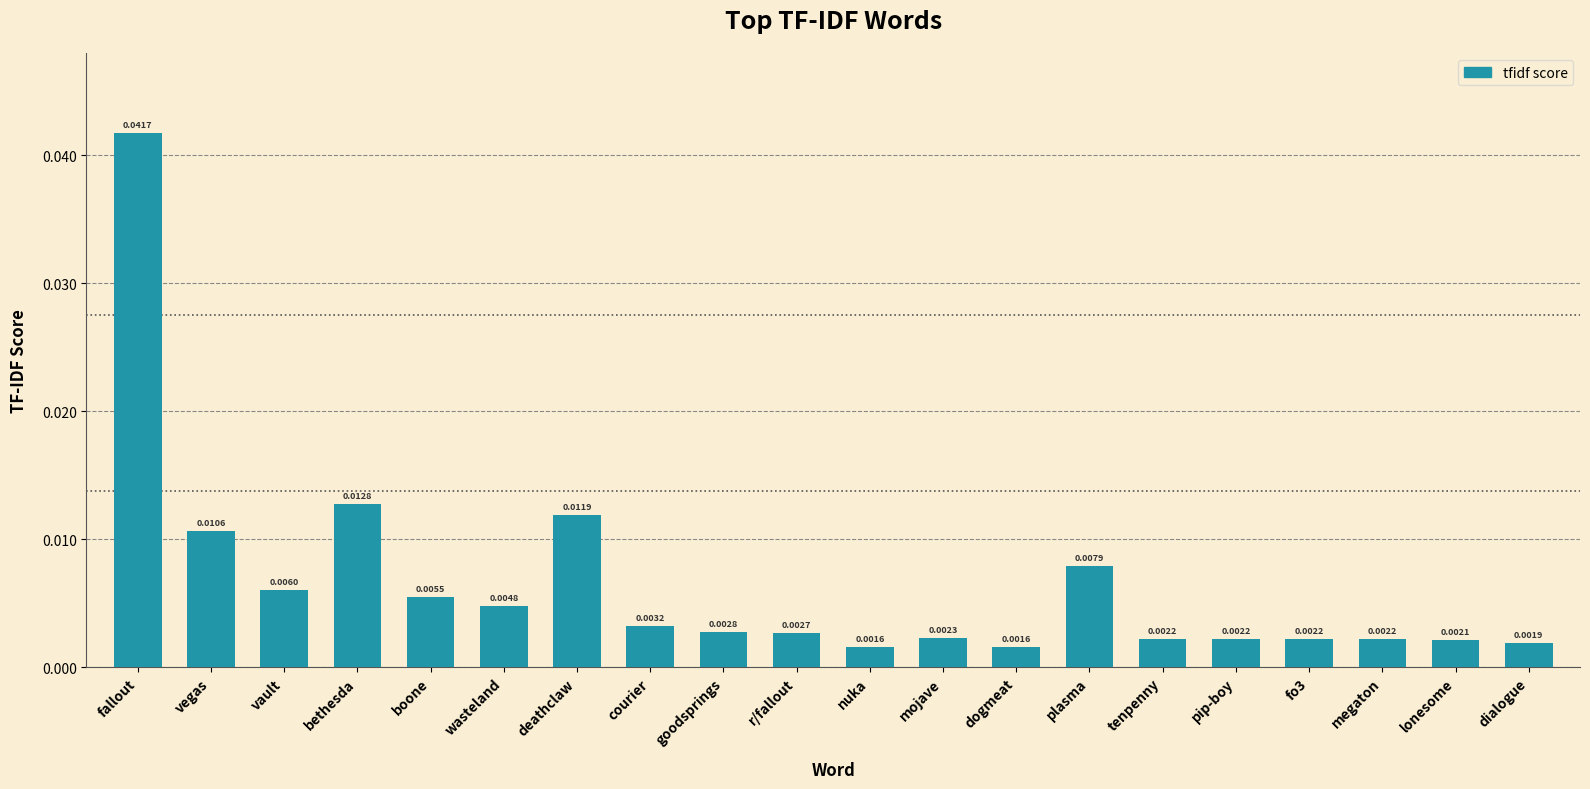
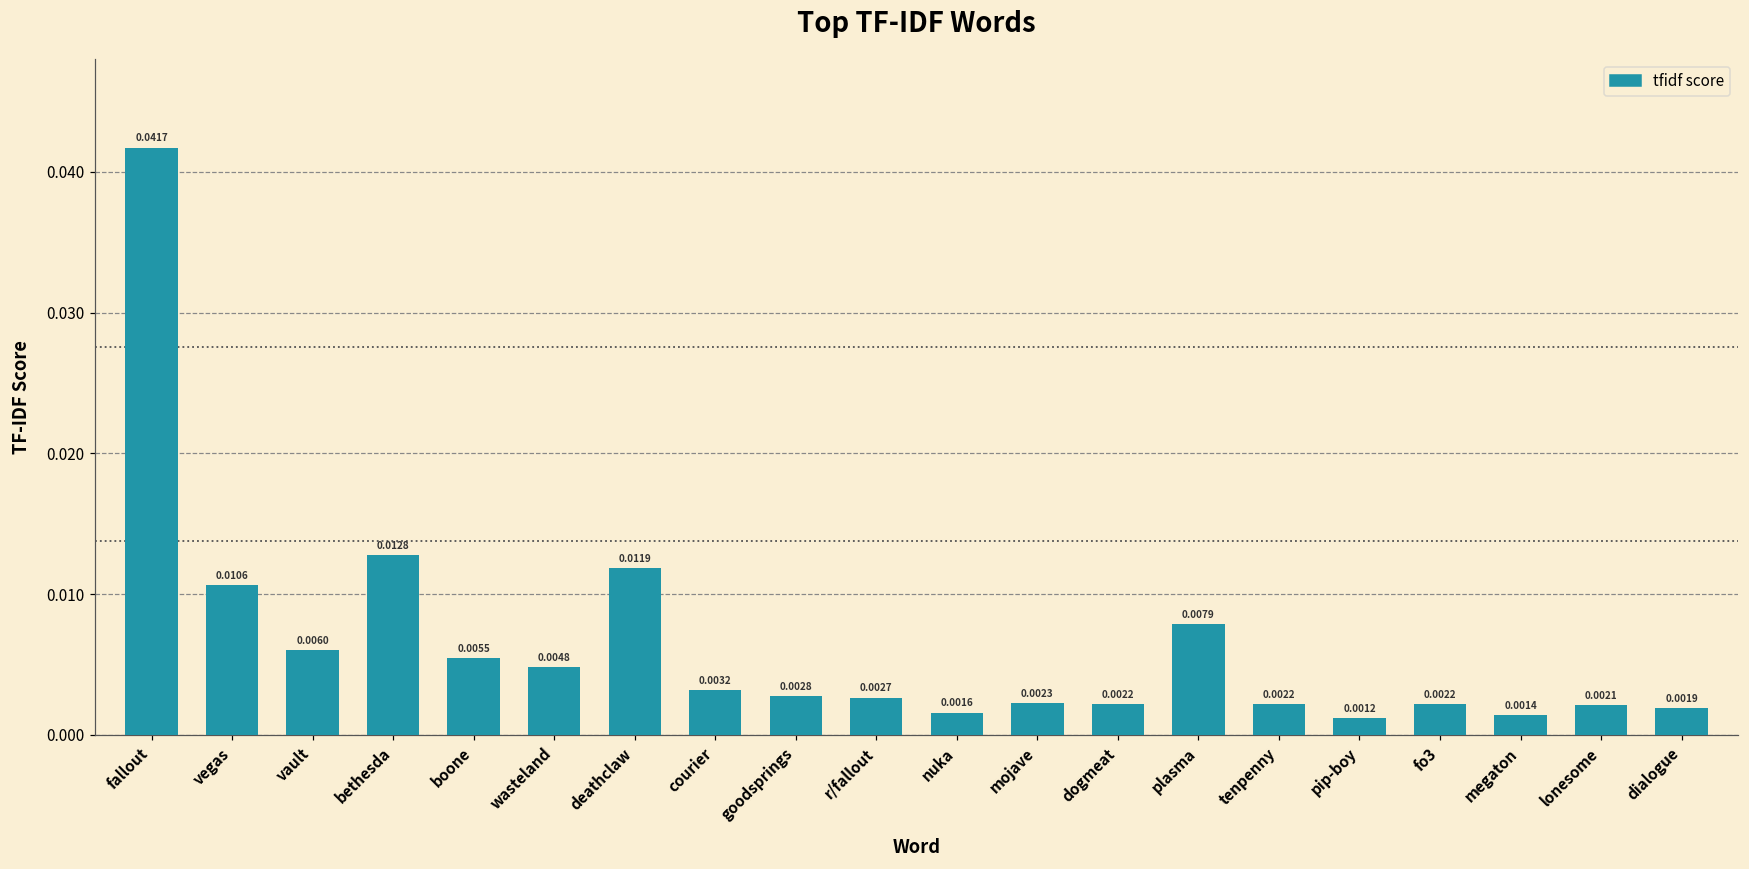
dogmeat: 0.0016 -> 0.0022
pip-boy: 0.0022 -> 0.0012
megaton: 0.0022 -> 0.0014
